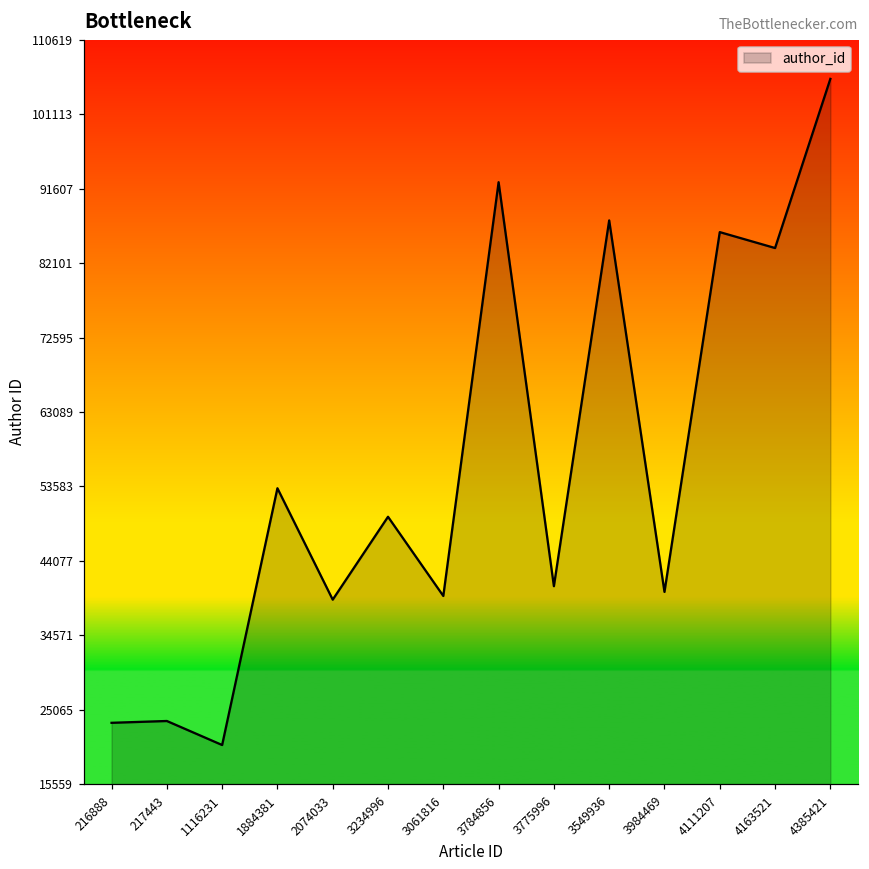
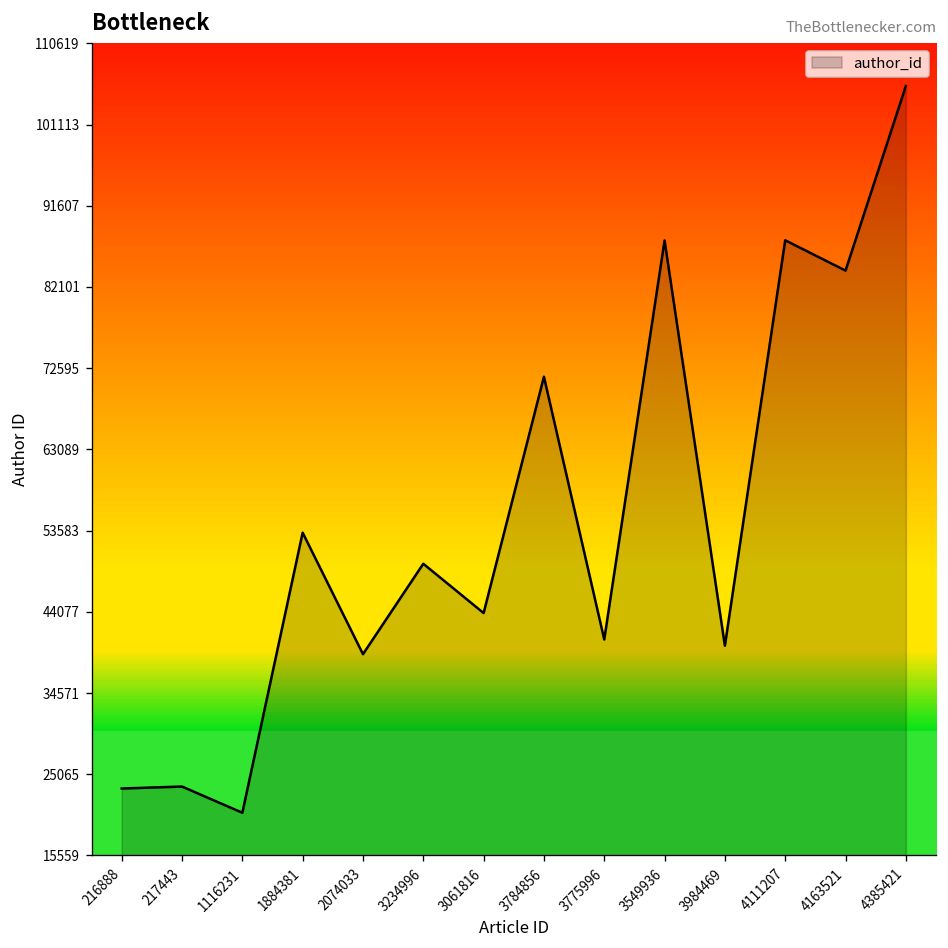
3061816: 40000 -> 44000
3784856: 92000 -> 72000
4111207: 86000 -> 88000
